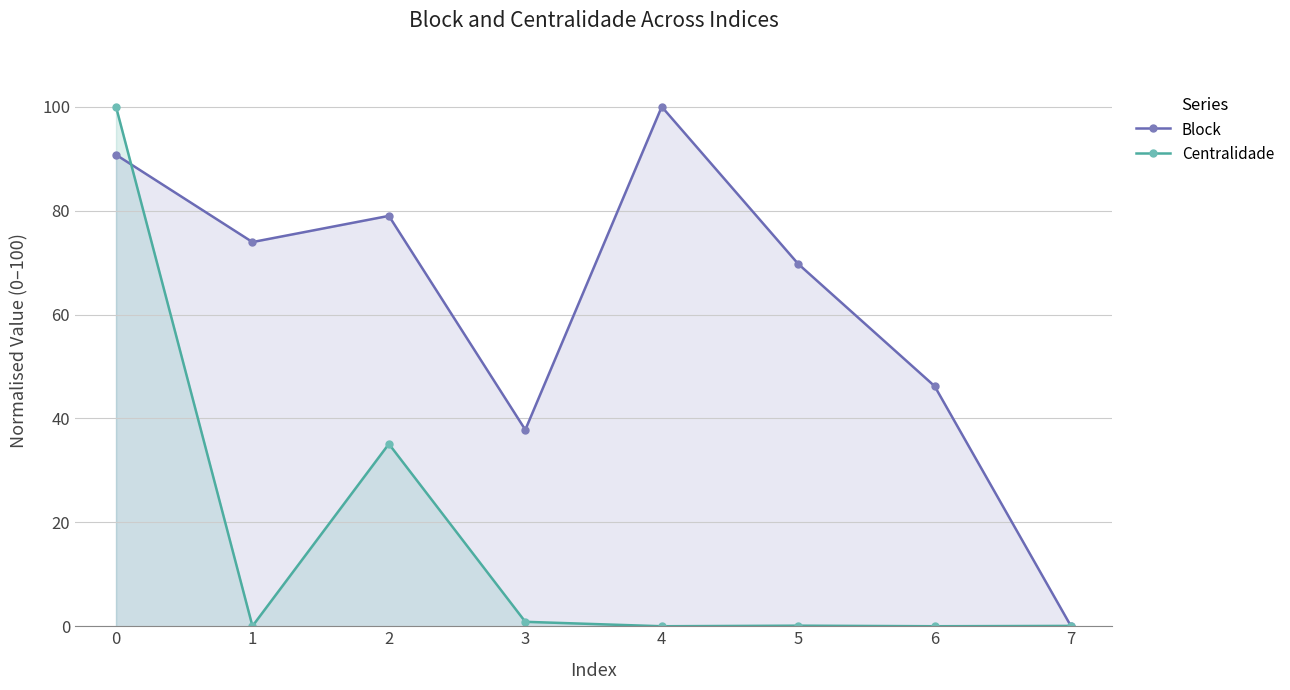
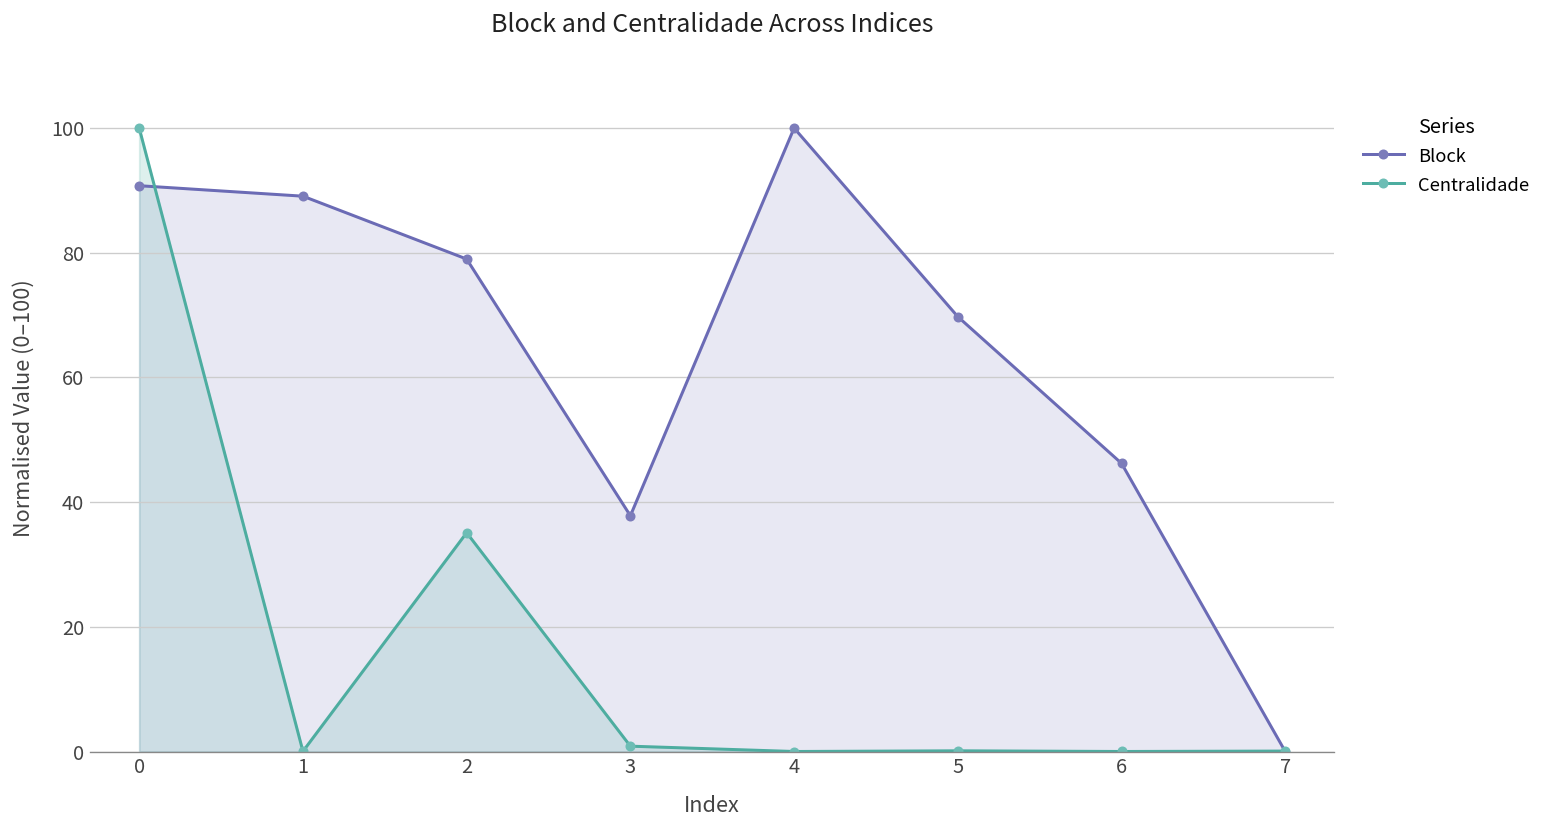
Block, 1: 74 -> 89
